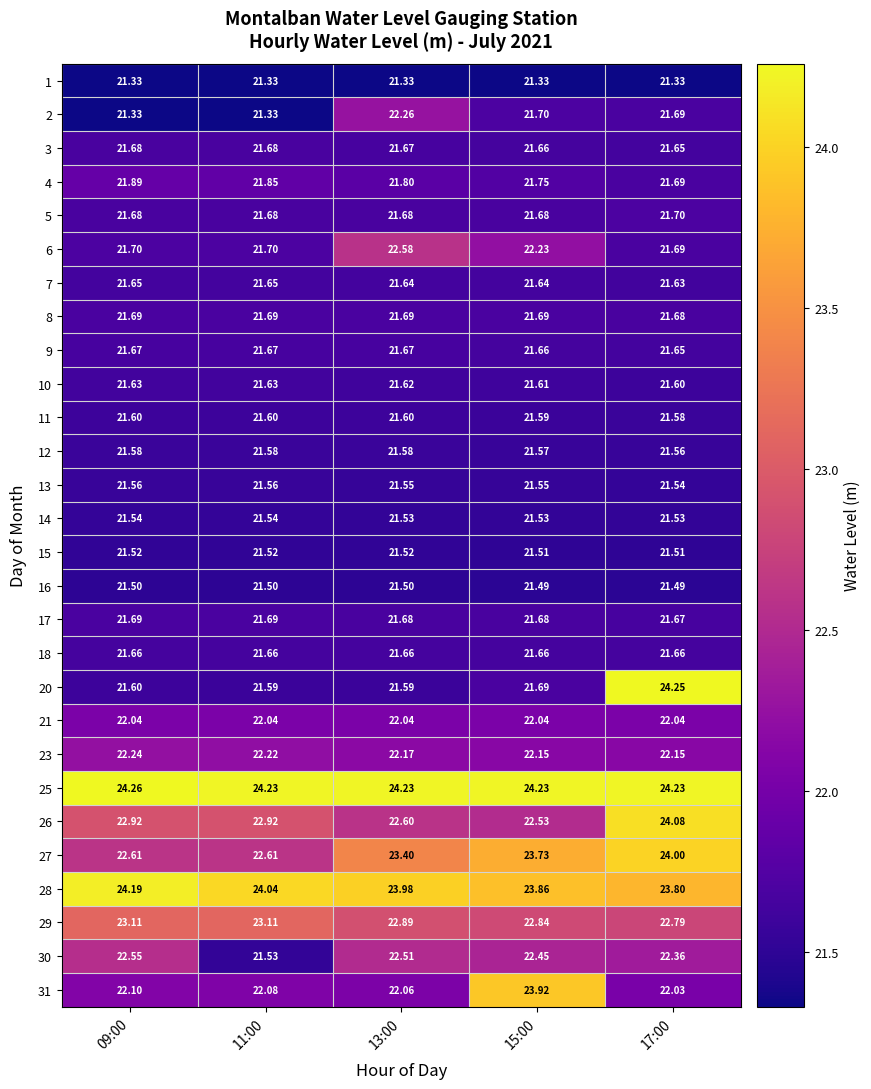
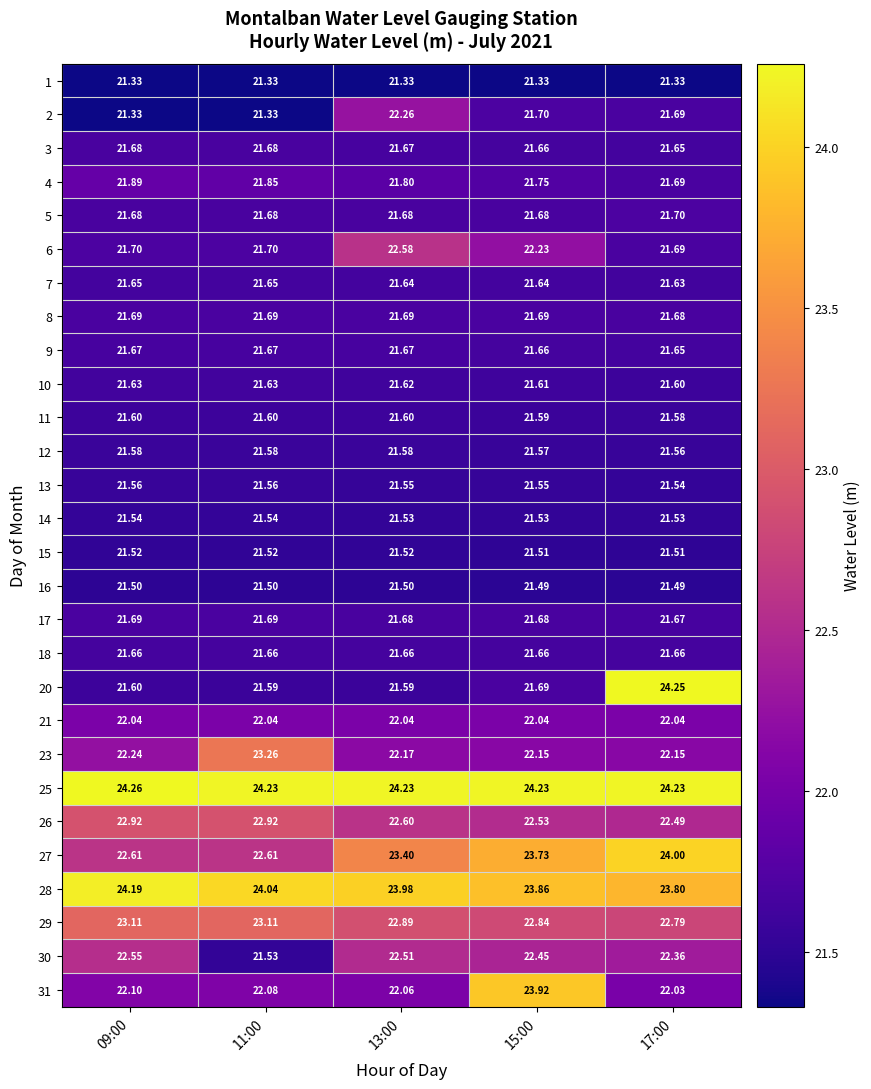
23, 11:00: 22.22 -> 23.26
26, 17:00: 24.08 -> 22.49
